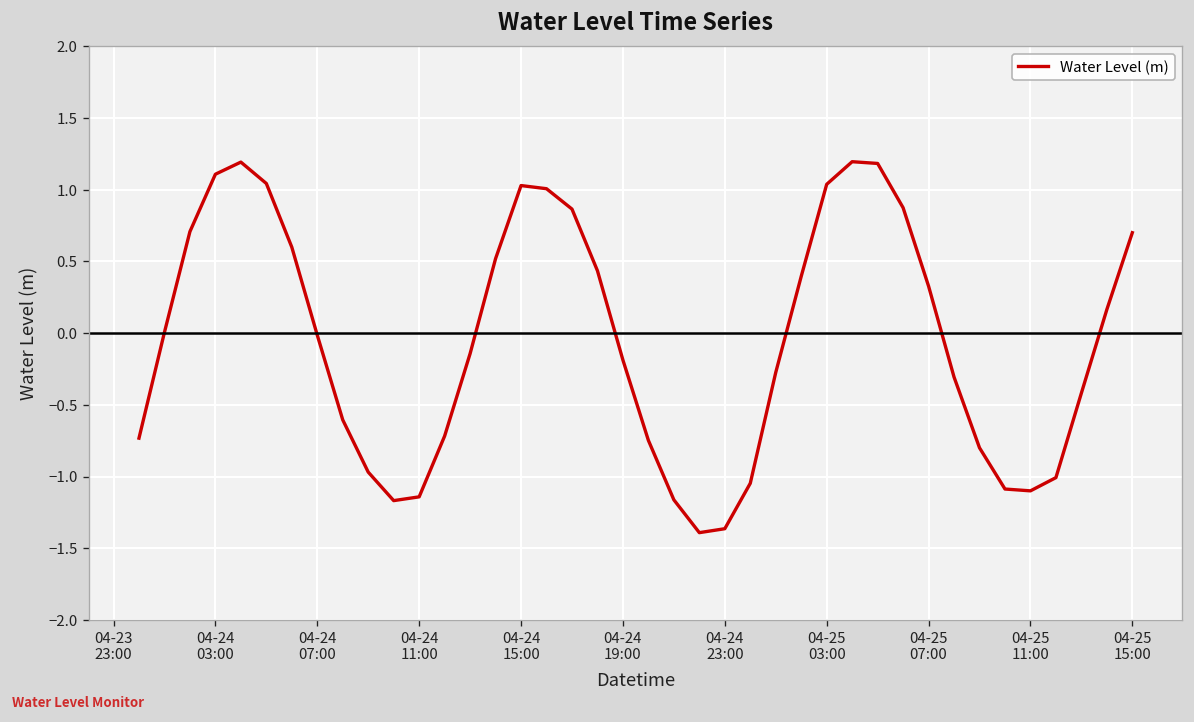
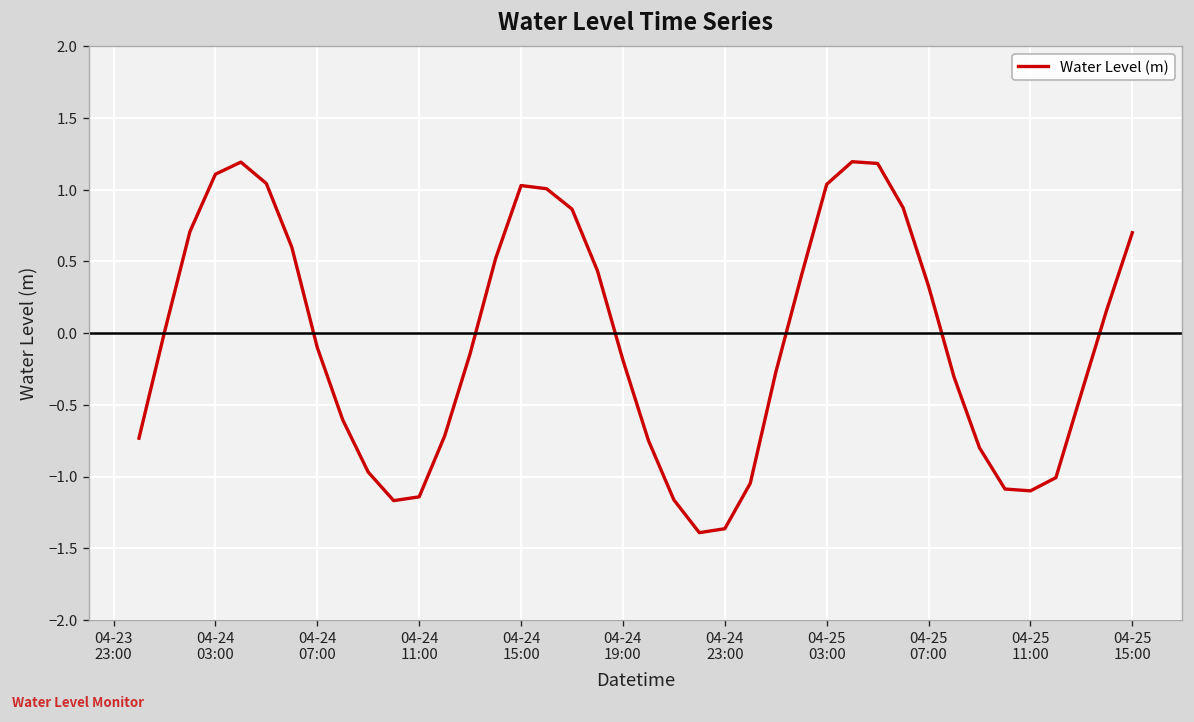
04-24 07:00: -0.01 -> -0.10
